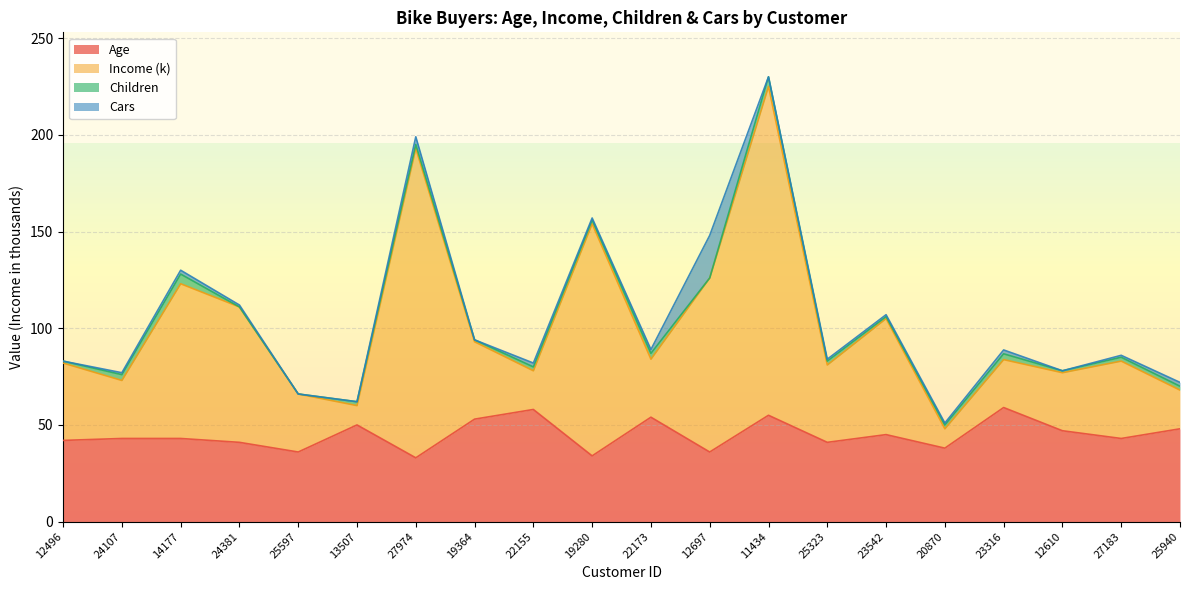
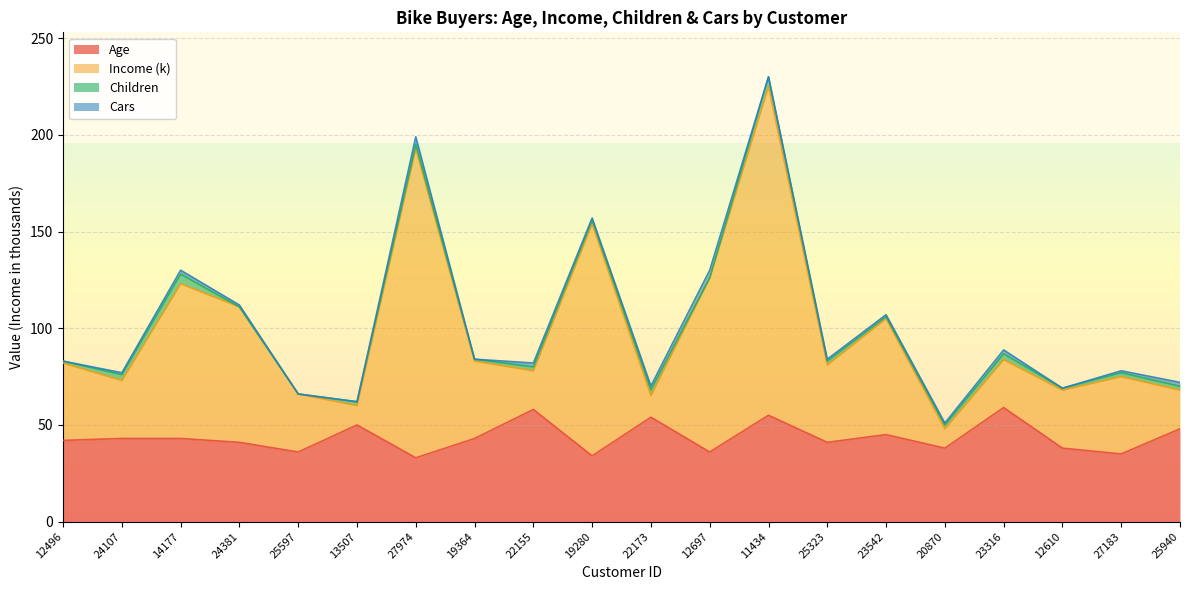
Age, 19364: 53 -> 43
Income (k), 22173: 30 -> 11
Cars, 12697: 22 -> 4
Age, 12610: 47 -> 38
Age, 27183: 43 -> 35
